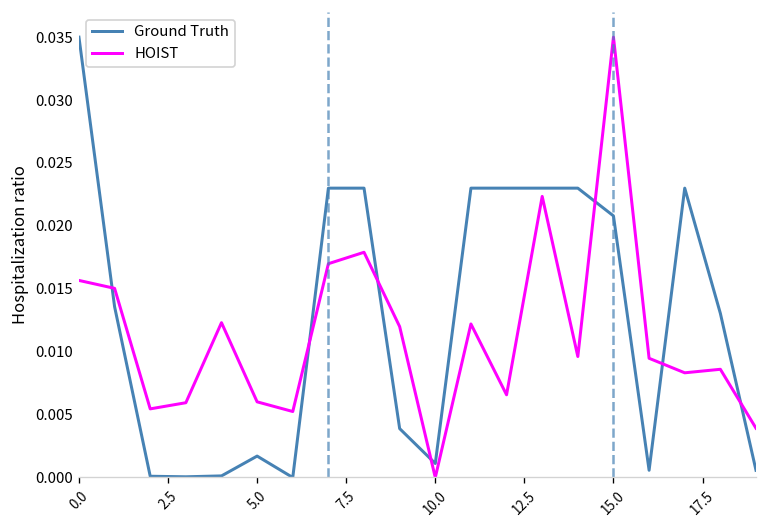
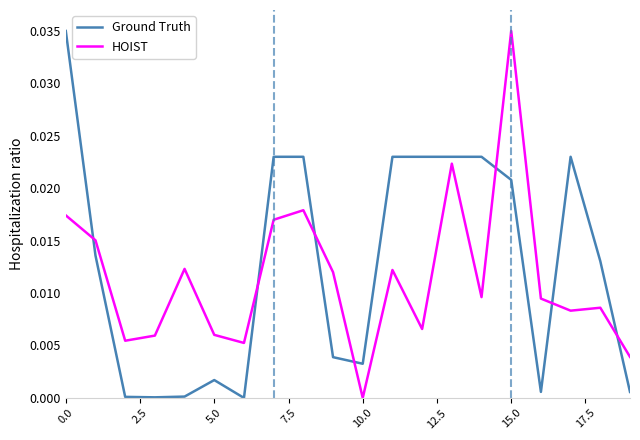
HOIST, 0.0: 0.0157 -> 0.0174
Ground Truth, 10.0: 0.0011 -> 0.0033
